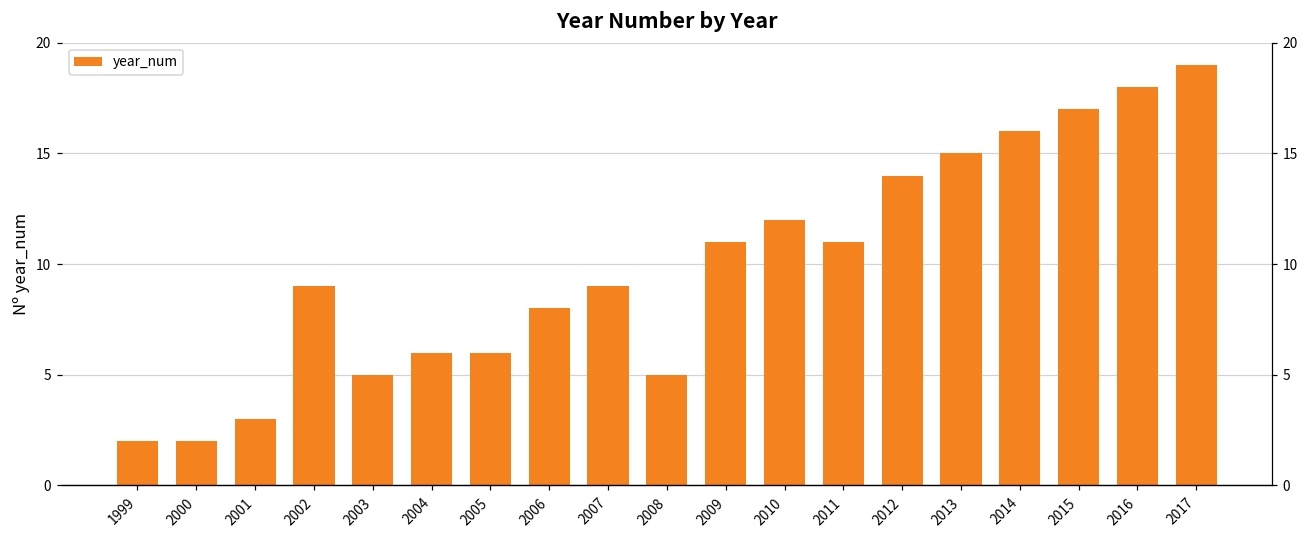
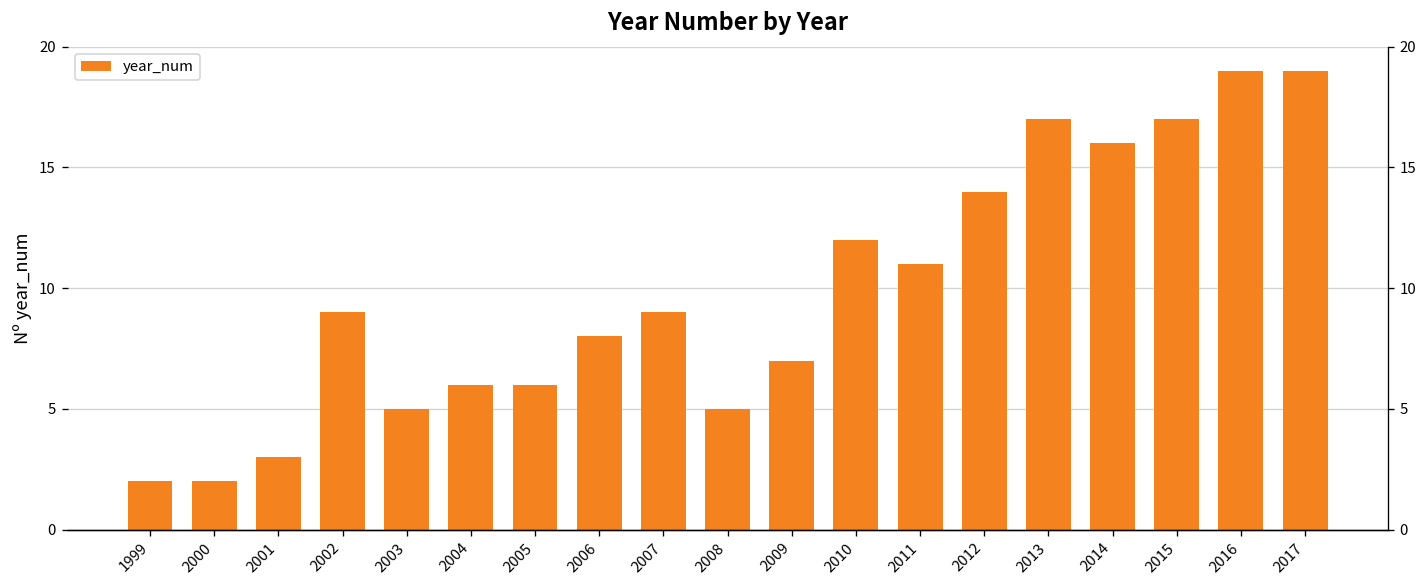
2009: 11 -> 7
2013: 15 -> 17
2016: 18 -> 19
